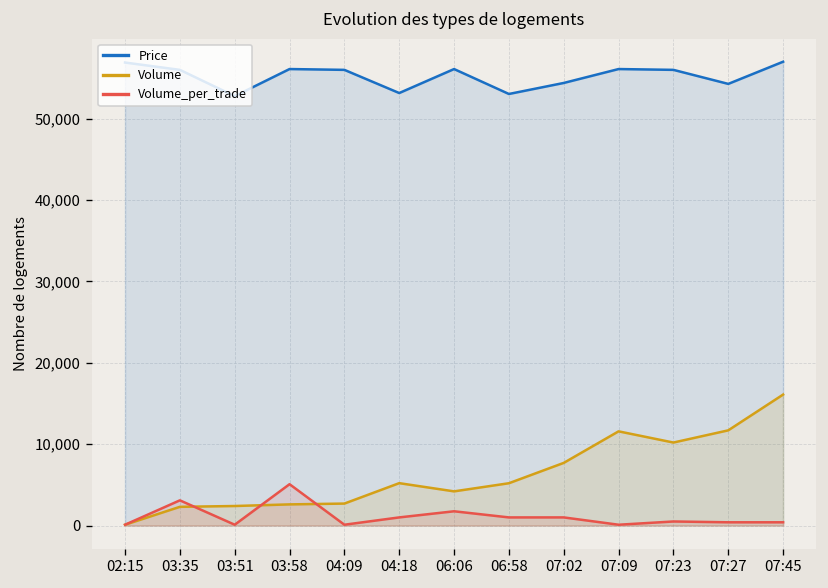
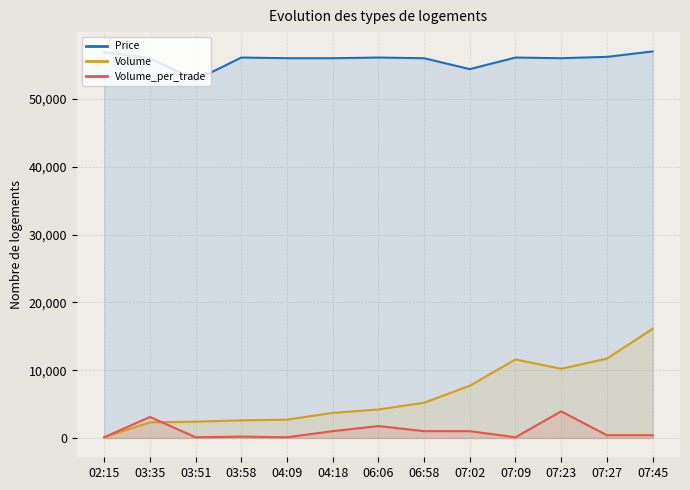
Volume_per_trade, 03:58: 5,000 -> 0
Price, 04:18: 53,000 -> 56,000
Volume, 04:18: 5,000 -> 4,000
Price, 06:58: 53,000 -> 56,000
Volume_per_trade, 07:23: 1,000 -> 4,000
Price, 07:27: 54,000 -> 56,000
